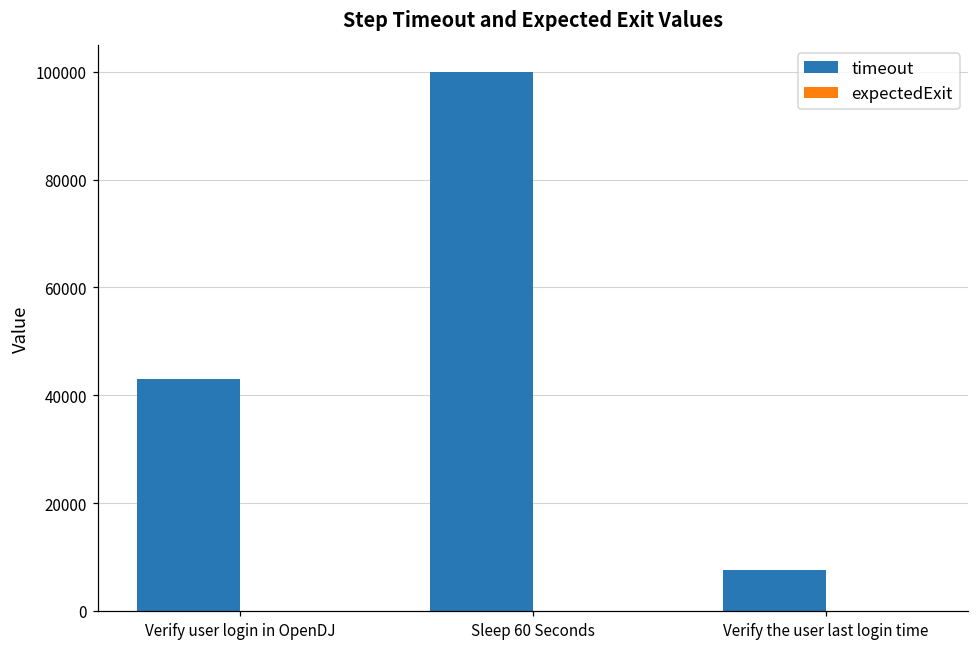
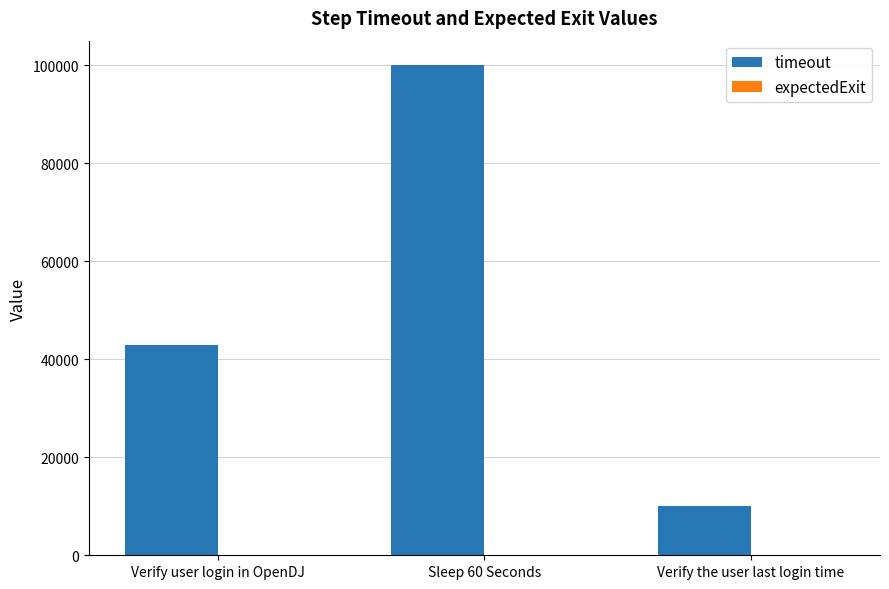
timeout, Verify the user last login time: 8000 -> 10000
